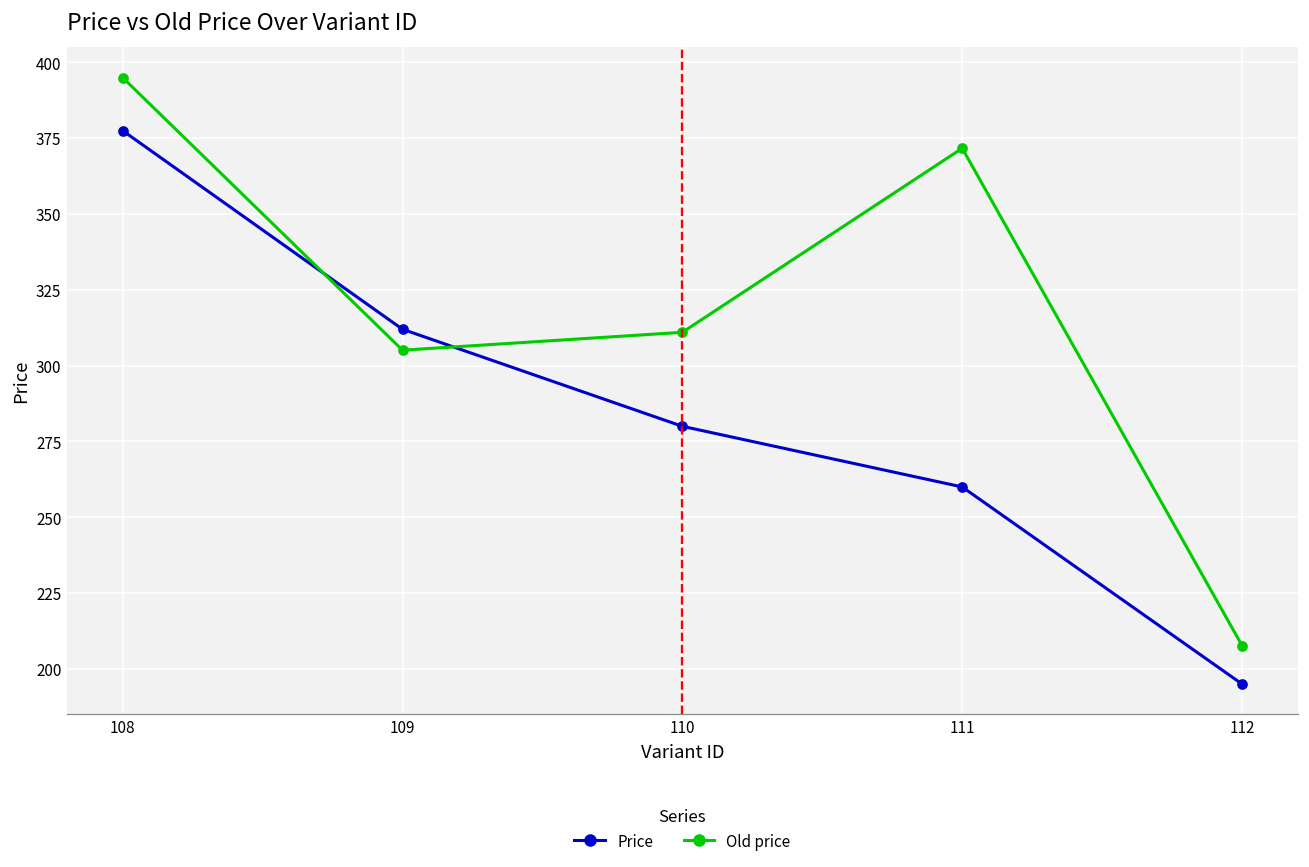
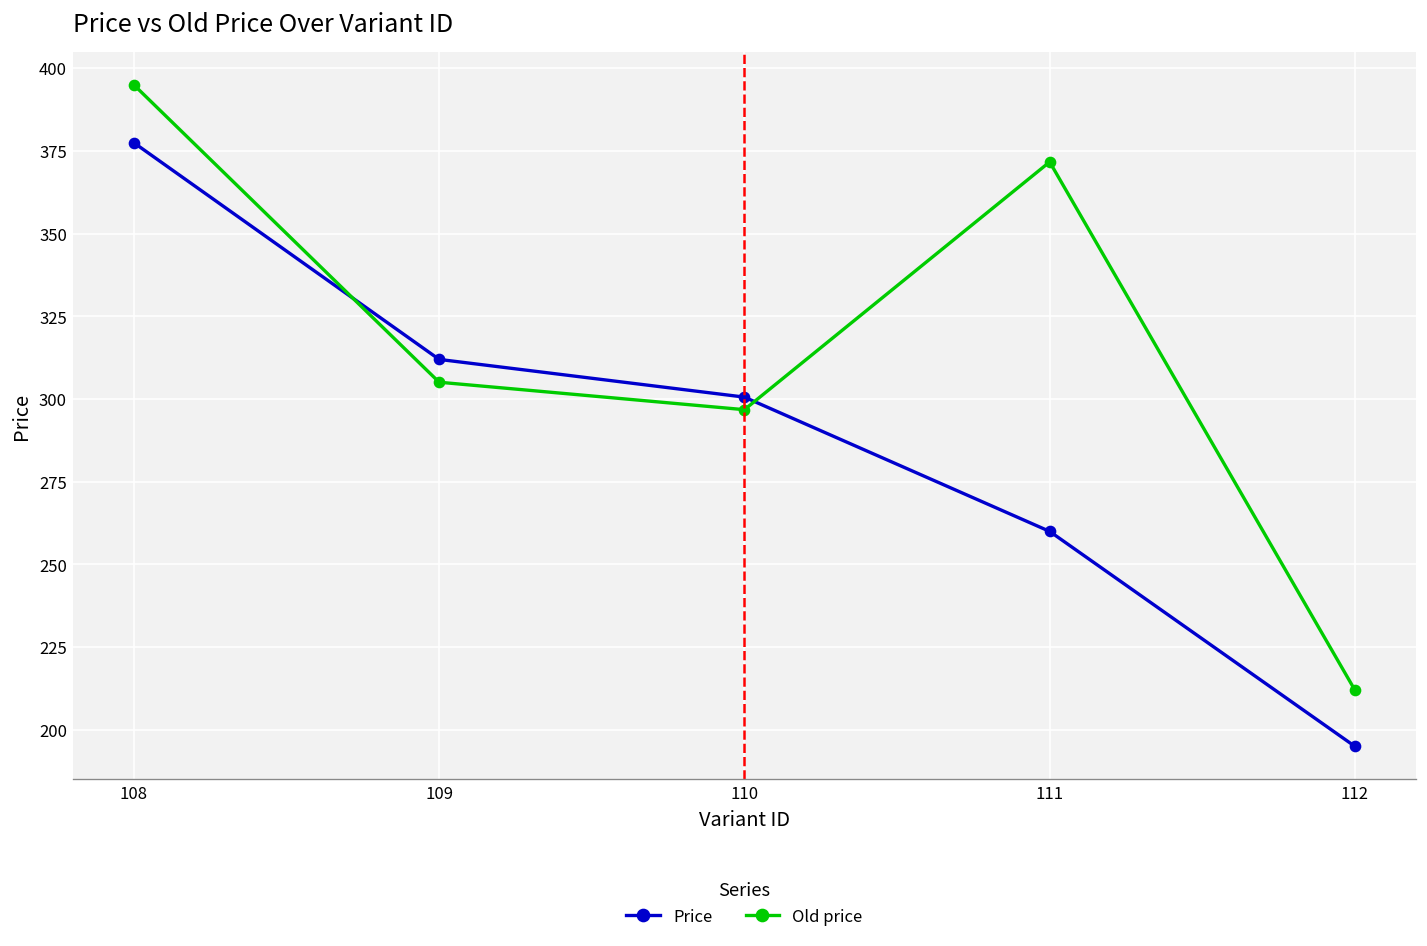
Price, 110: 280 -> 301
Old price, 110: 311 -> 297
Old price, 112: 208 -> 212
